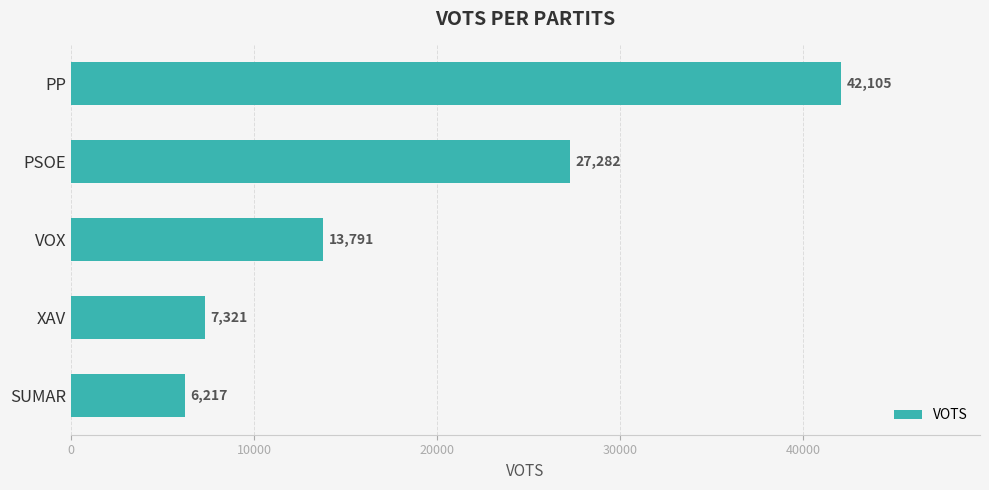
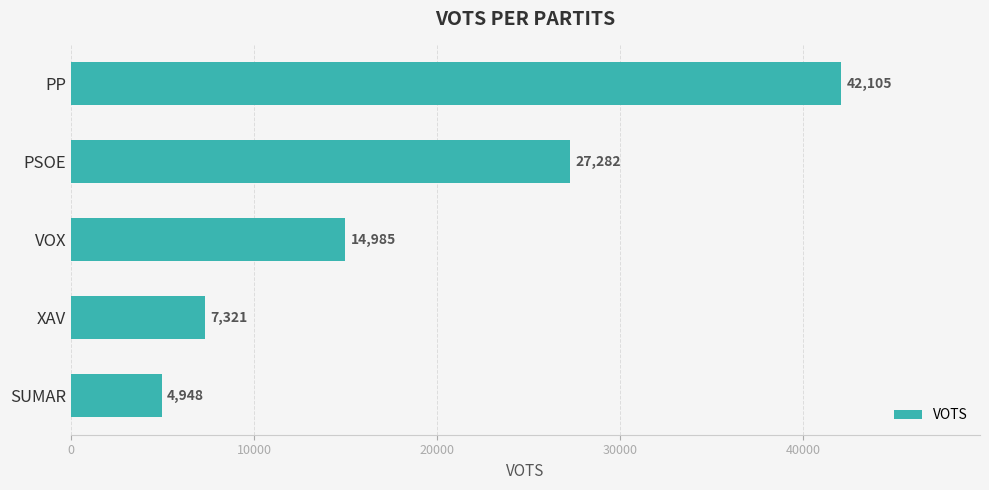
VOX: 13,791 -> 14,985
SUMAR: 6,217 -> 4,948
